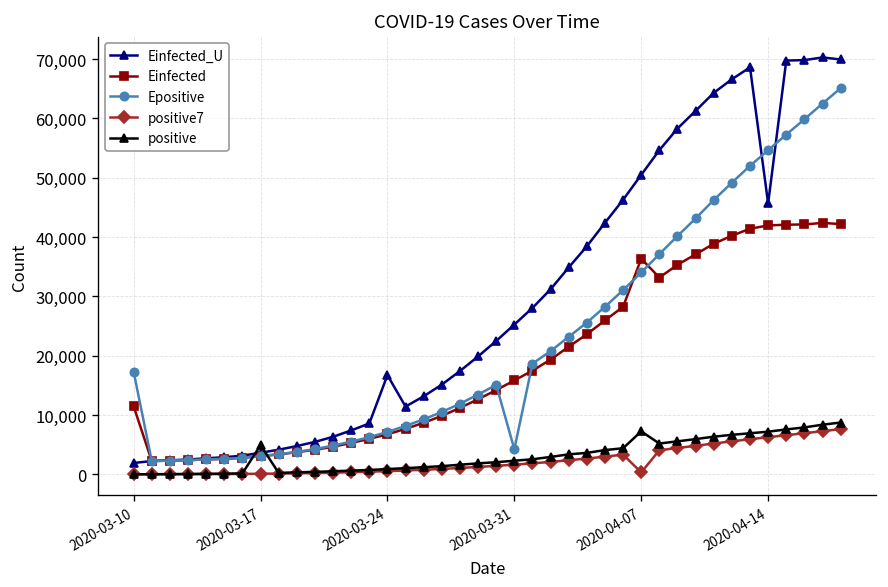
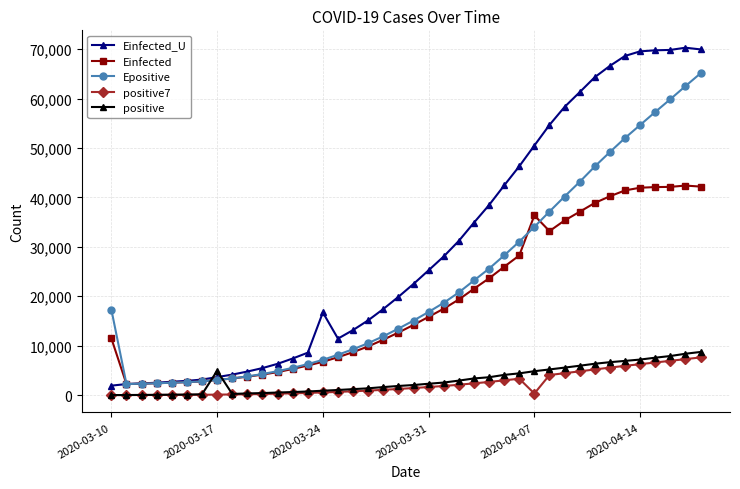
Epositive, 2020-03-31: 4,000 -> 17,000
positive, 2020-04-07: 7,000 -> 5,000
Einfected_U, 2020-04-14: 46,000 -> 70,000
